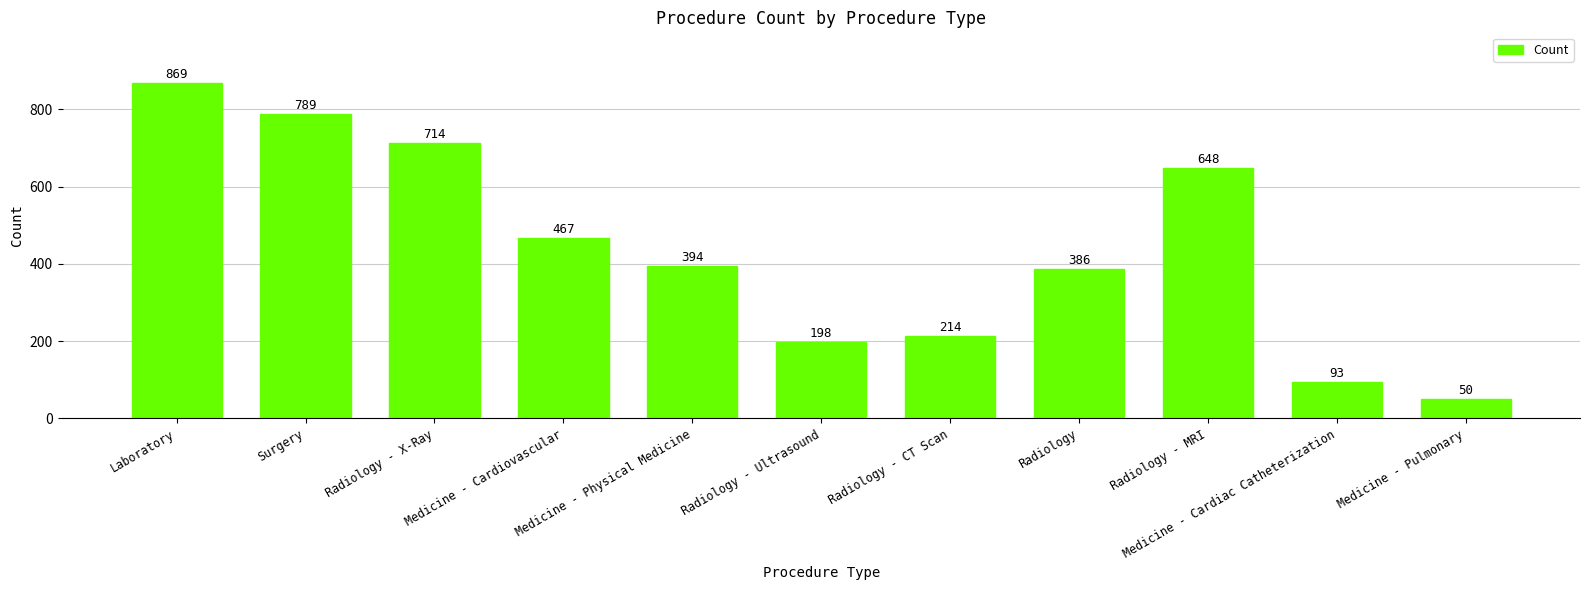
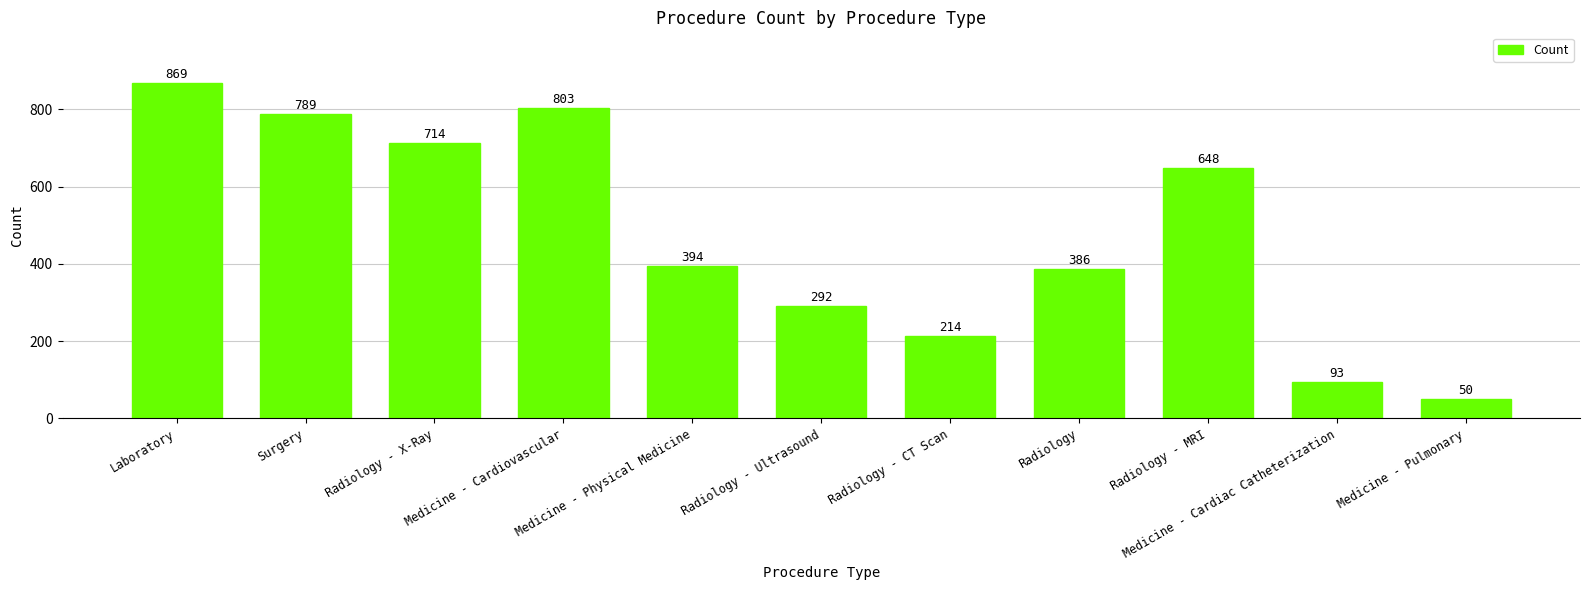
Medicine - Cardiovascular: 467 -> 803
Radiology - Ultrasound: 198 -> 292
